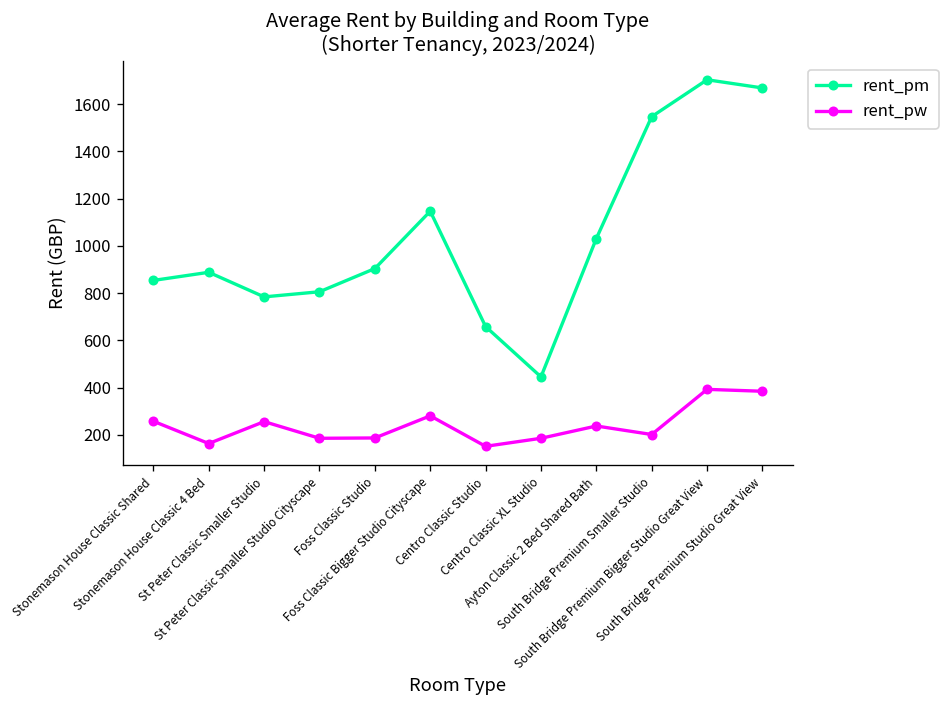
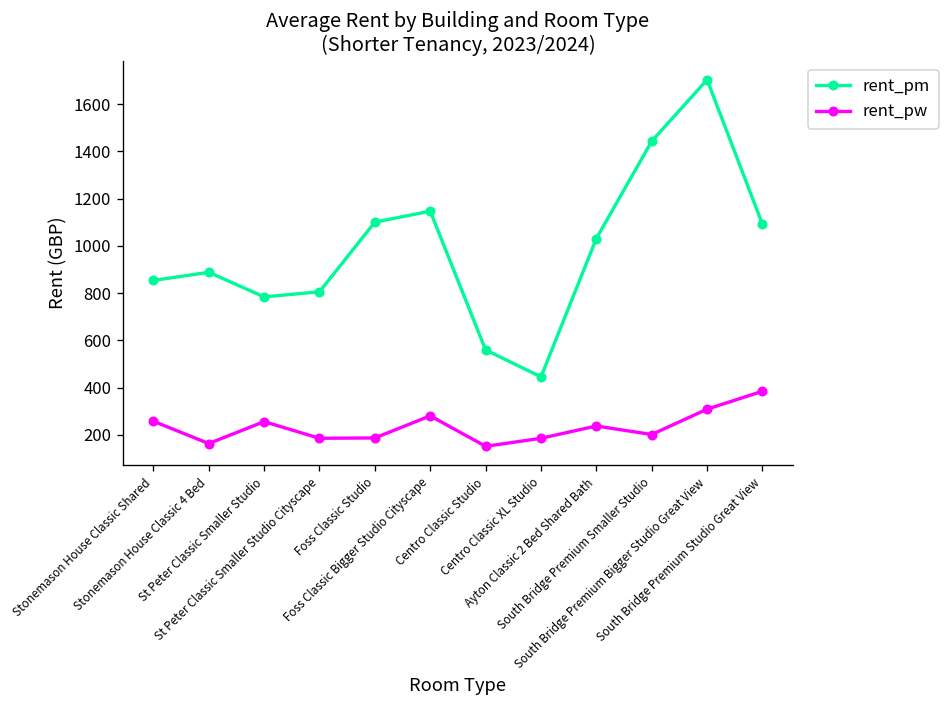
rent_pm, Foss Classic Studio: 900 -> 1100
rent_pm, Centro Classic Studio: 660 -> 560
rent_pm, South Bridge Premium Smaller Studio: 1550 -> 1440
rent_pw, South Bridge Premium Bigger Studio Great View: 390 -> 310
rent_pm, South Bridge Premium Studio Great View: 1670 -> 1090
